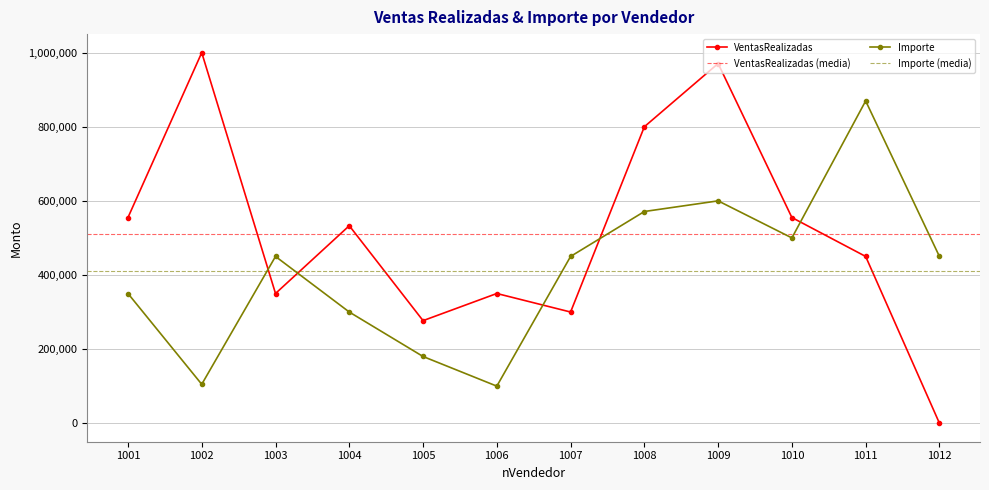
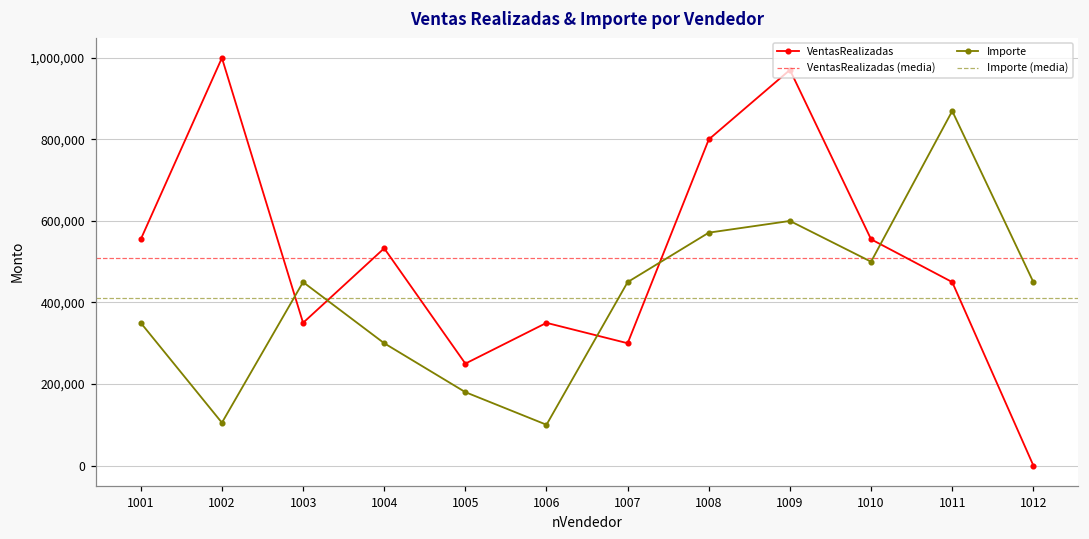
VentasRealizadas, 1005: 280,000 -> 250,000
